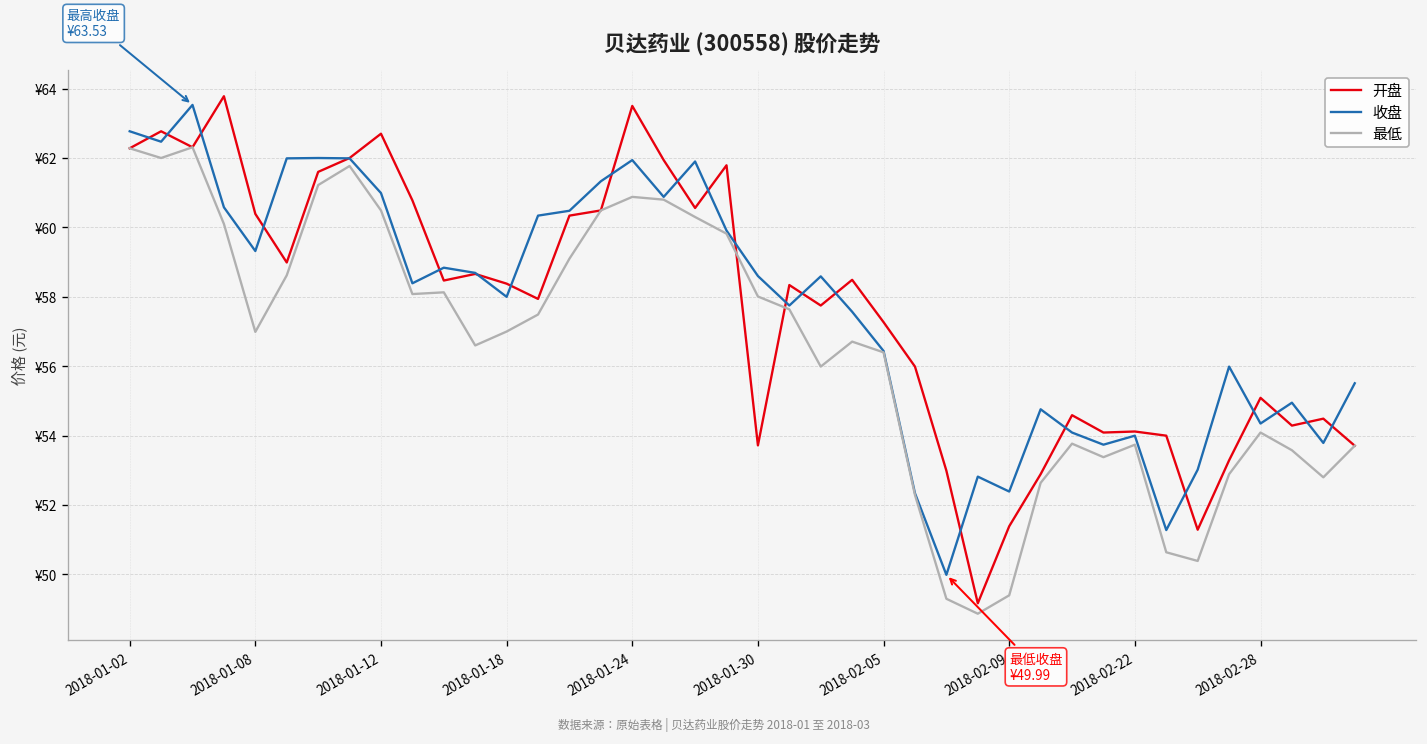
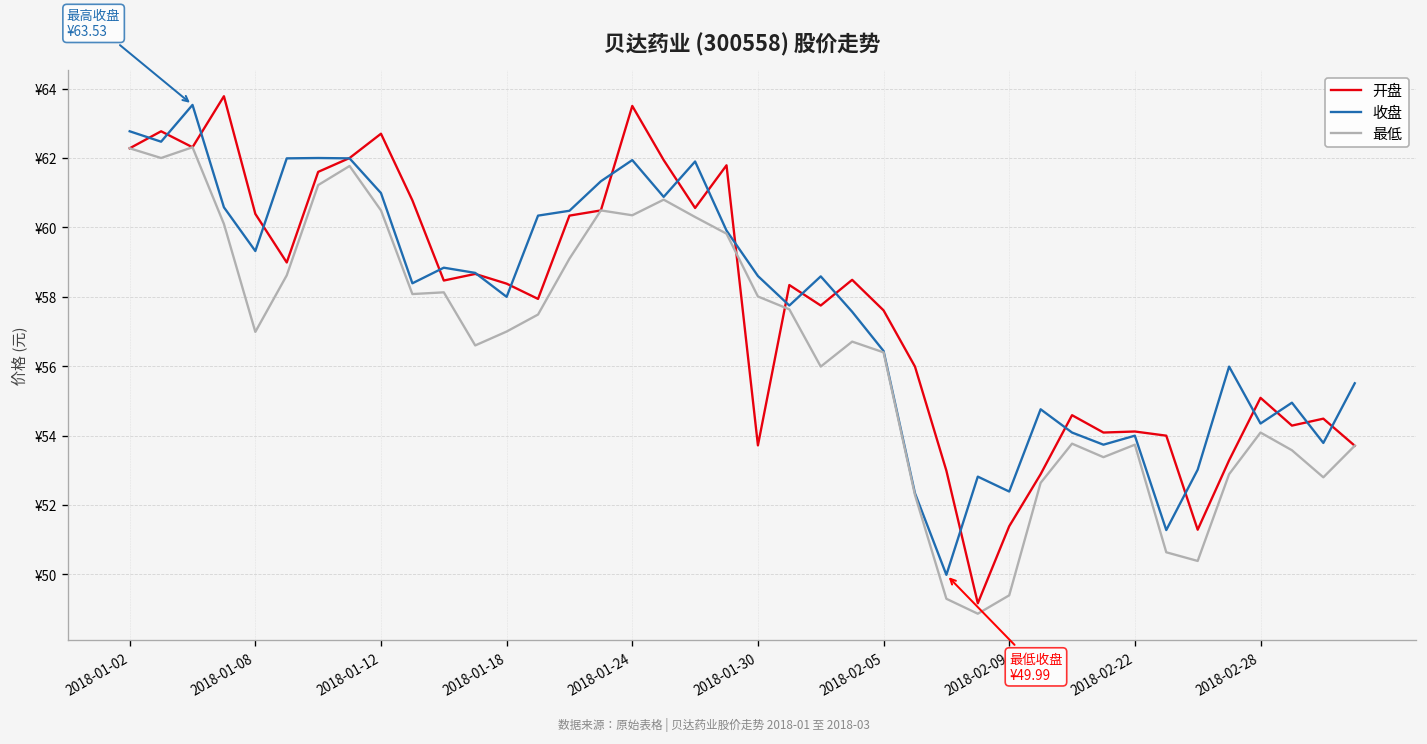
最低, 2018-01-24: ¥60.9 -> ¥60.4
开盘, 2018-02-05: ¥57.3 -> ¥57.6
